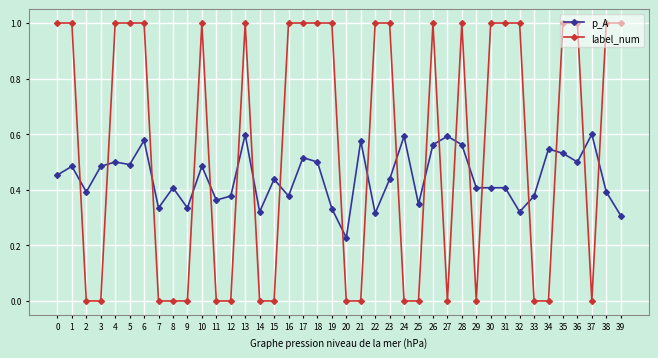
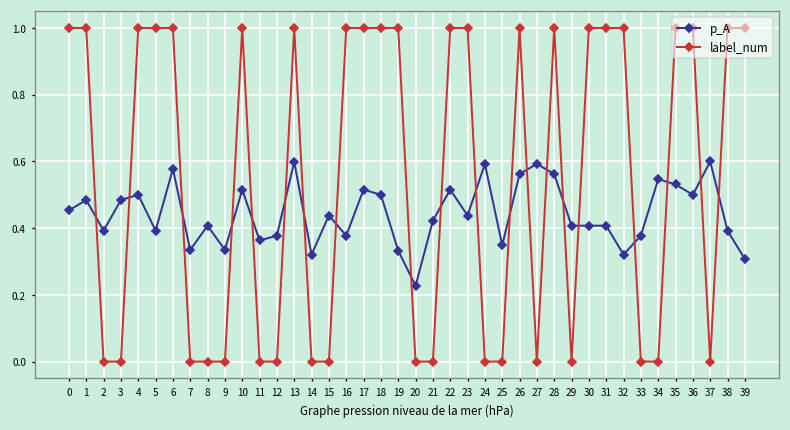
p_A, 5: 0.49 -> 0.39
p_A, 10: 0.49 -> 0.52
p_A, 21: 0.58 -> 0.42
p_A, 22: 0.32 -> 0.52
